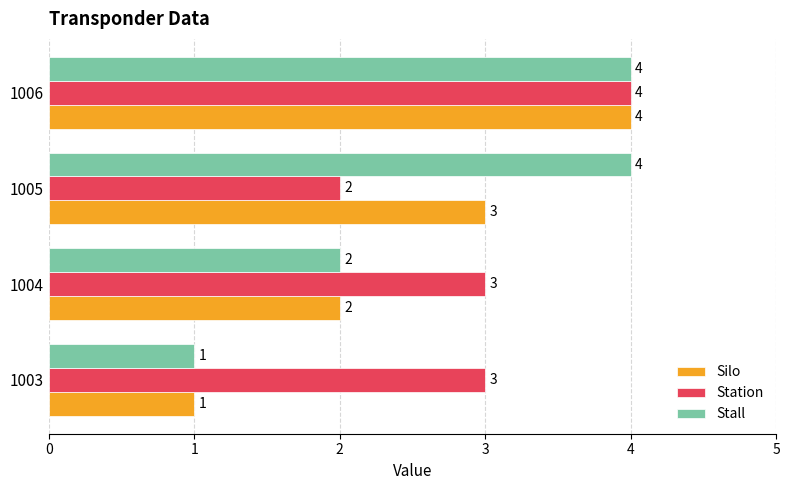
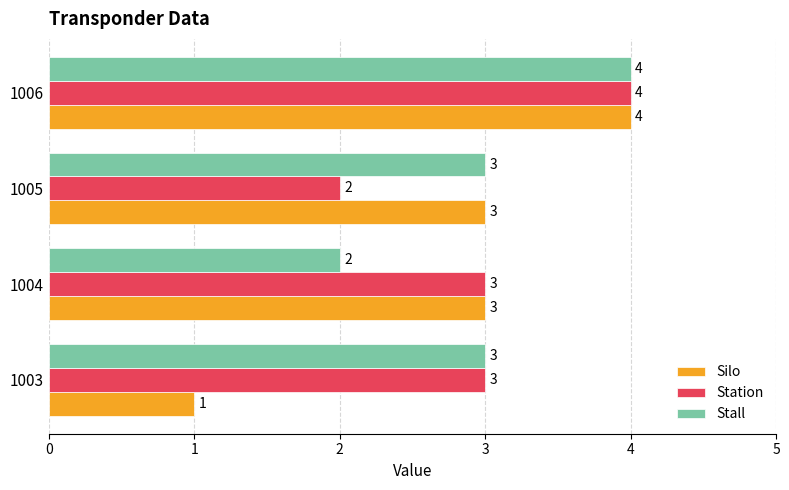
Stall, 1005: 4 -> 3
Silo, 1004: 2 -> 3
Stall, 1003: 1 -> 3
